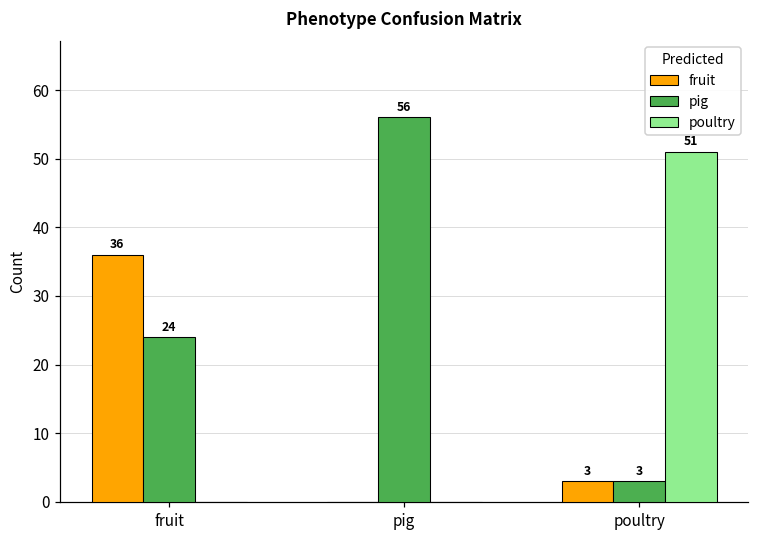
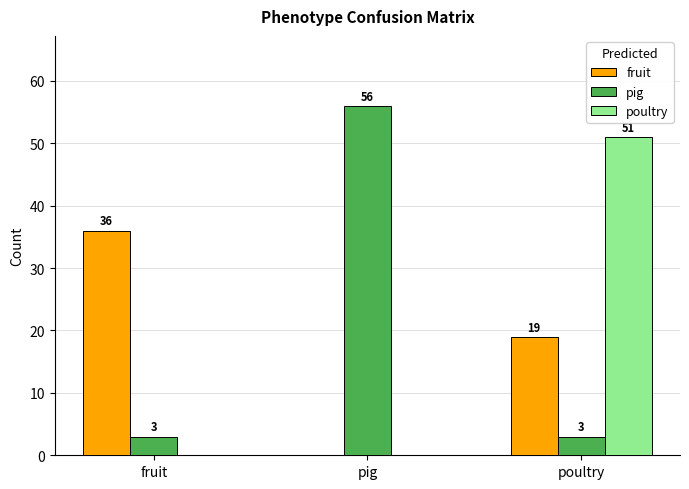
pig, fruit: 24 -> 3
fruit, poultry: 3 -> 19
